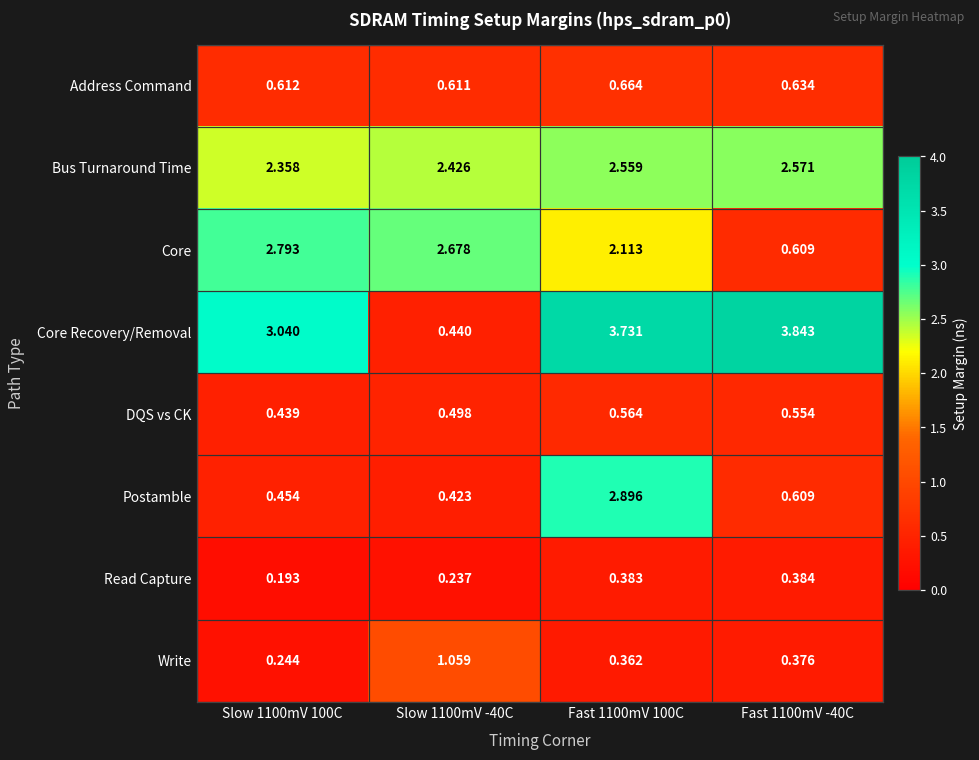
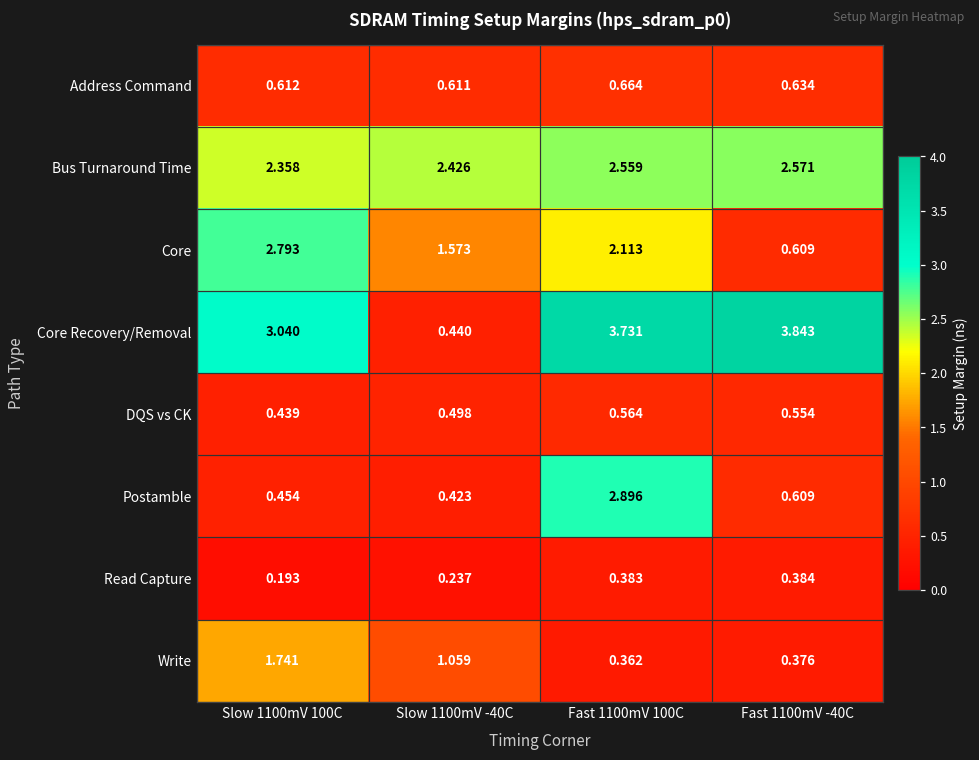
Core, Slow 1100mV -40C: 2.678 -> 1.573
Write, Slow 1100mV 100C: 0.244 -> 1.741
